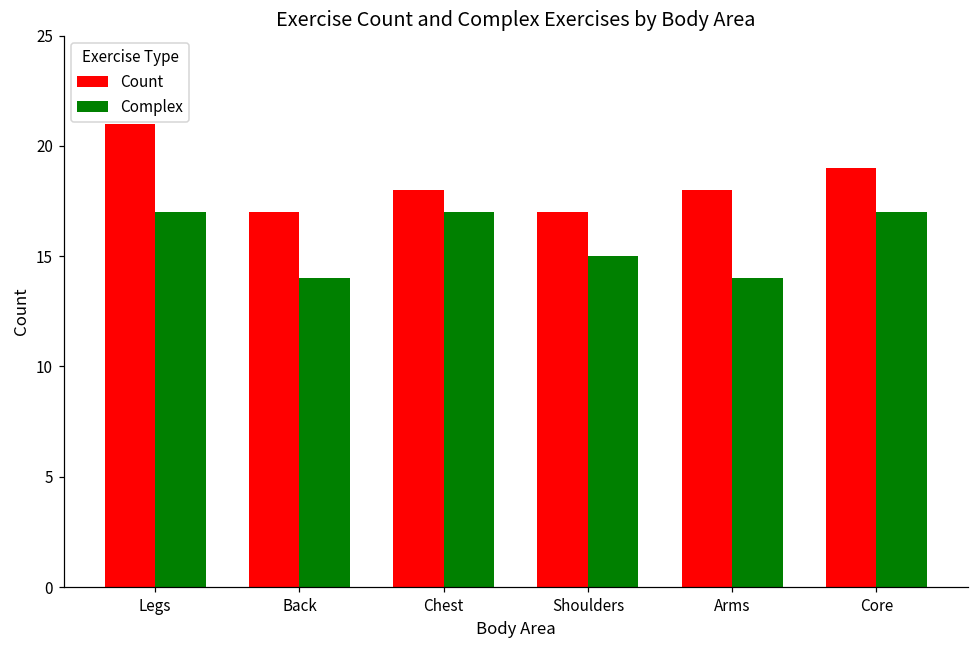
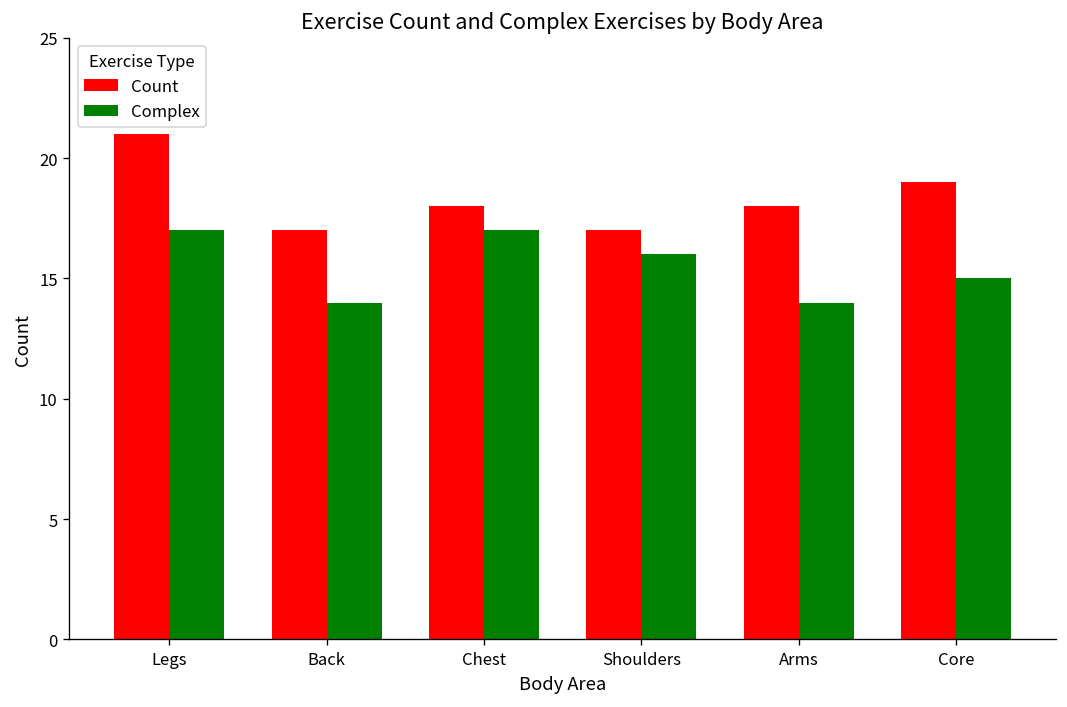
Complex, Shoulders: 15 -> 16
Complex, Core: 17 -> 15
